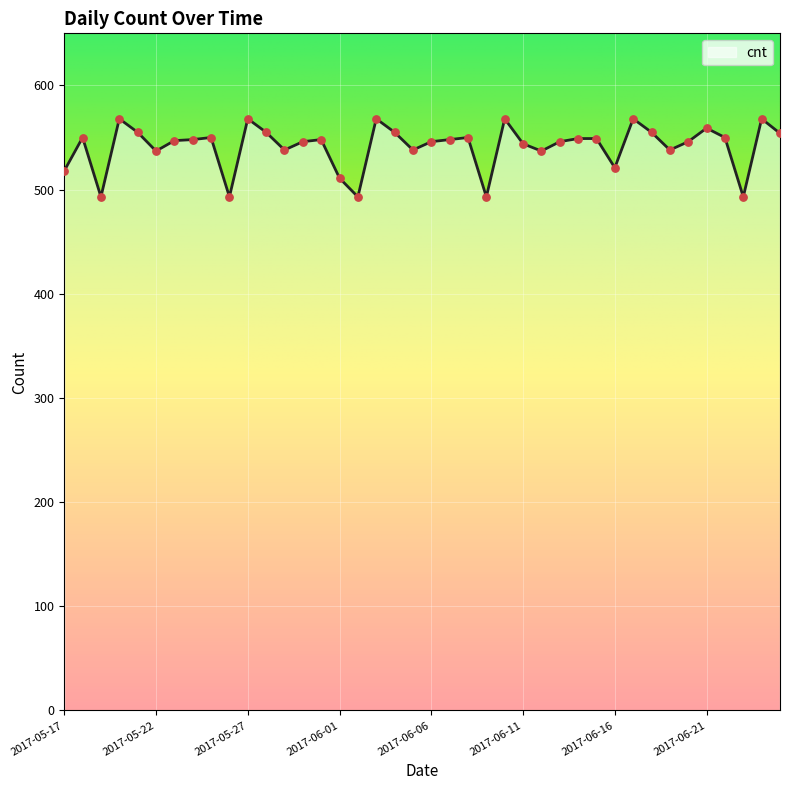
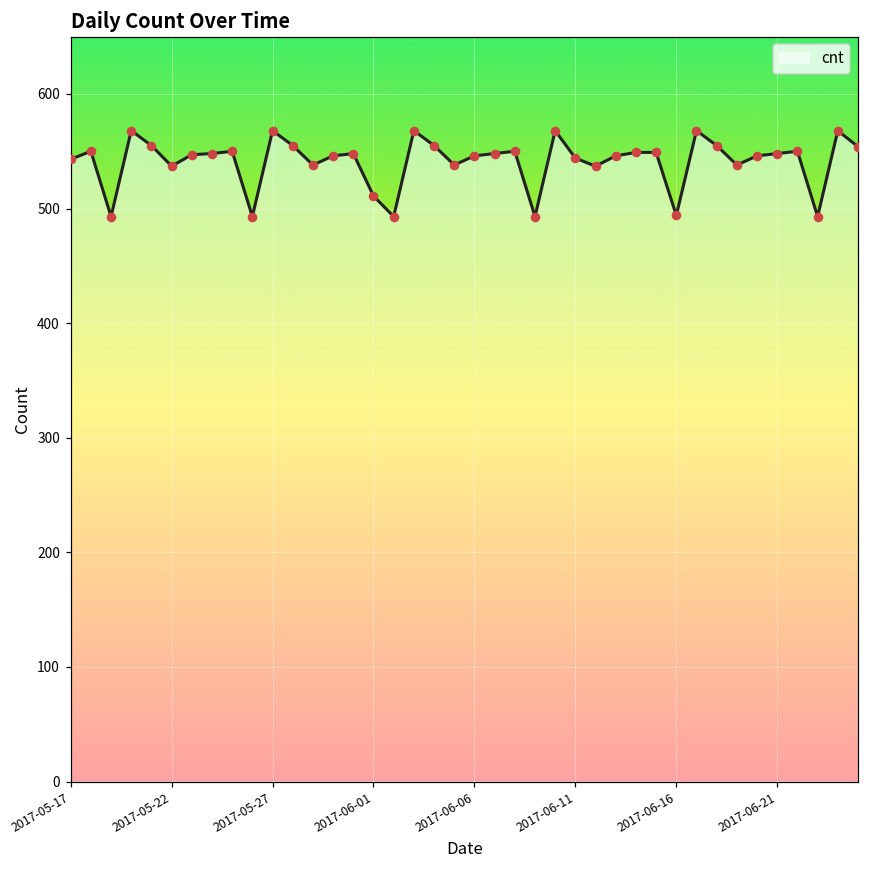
2017-05-17: 518 -> 543
2017-06-16: 521 -> 494
2017-06-21: 559 -> 548
